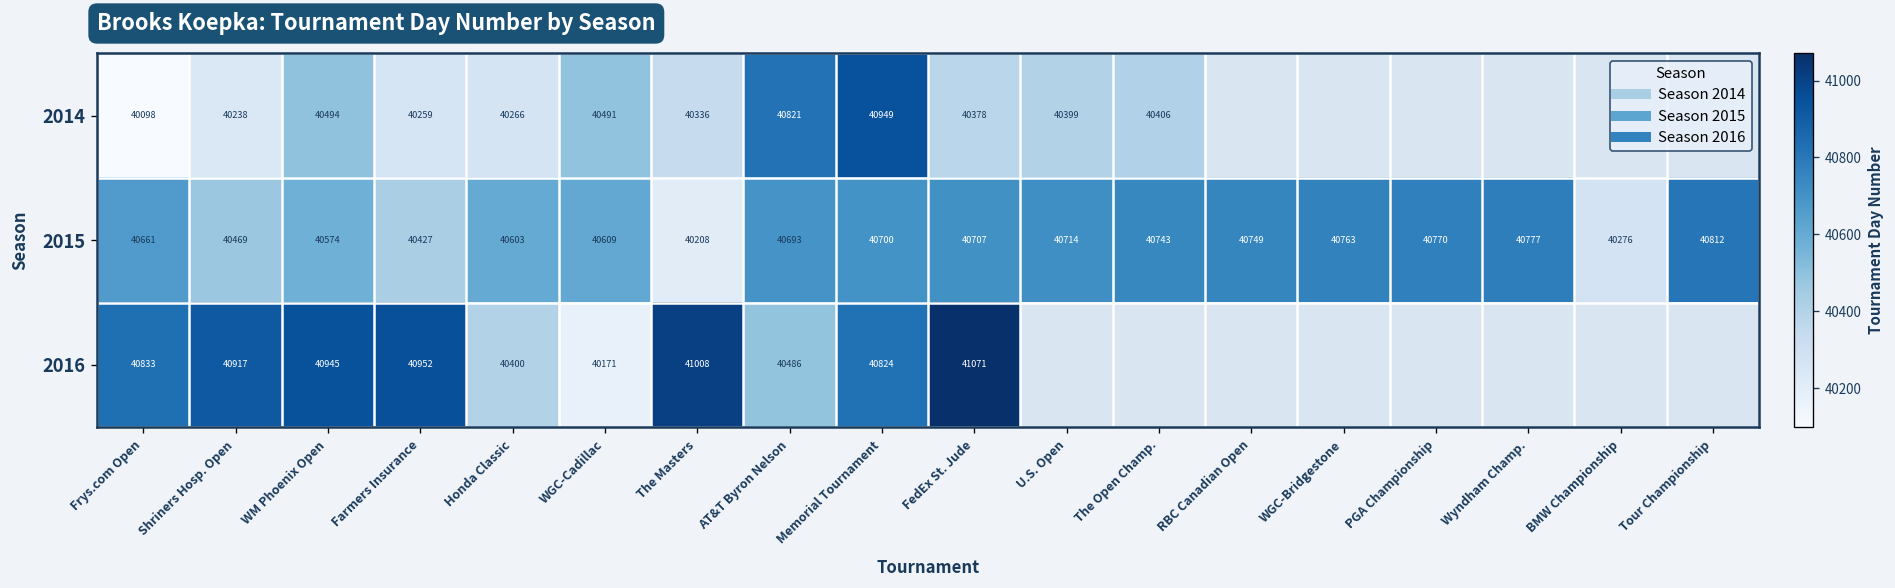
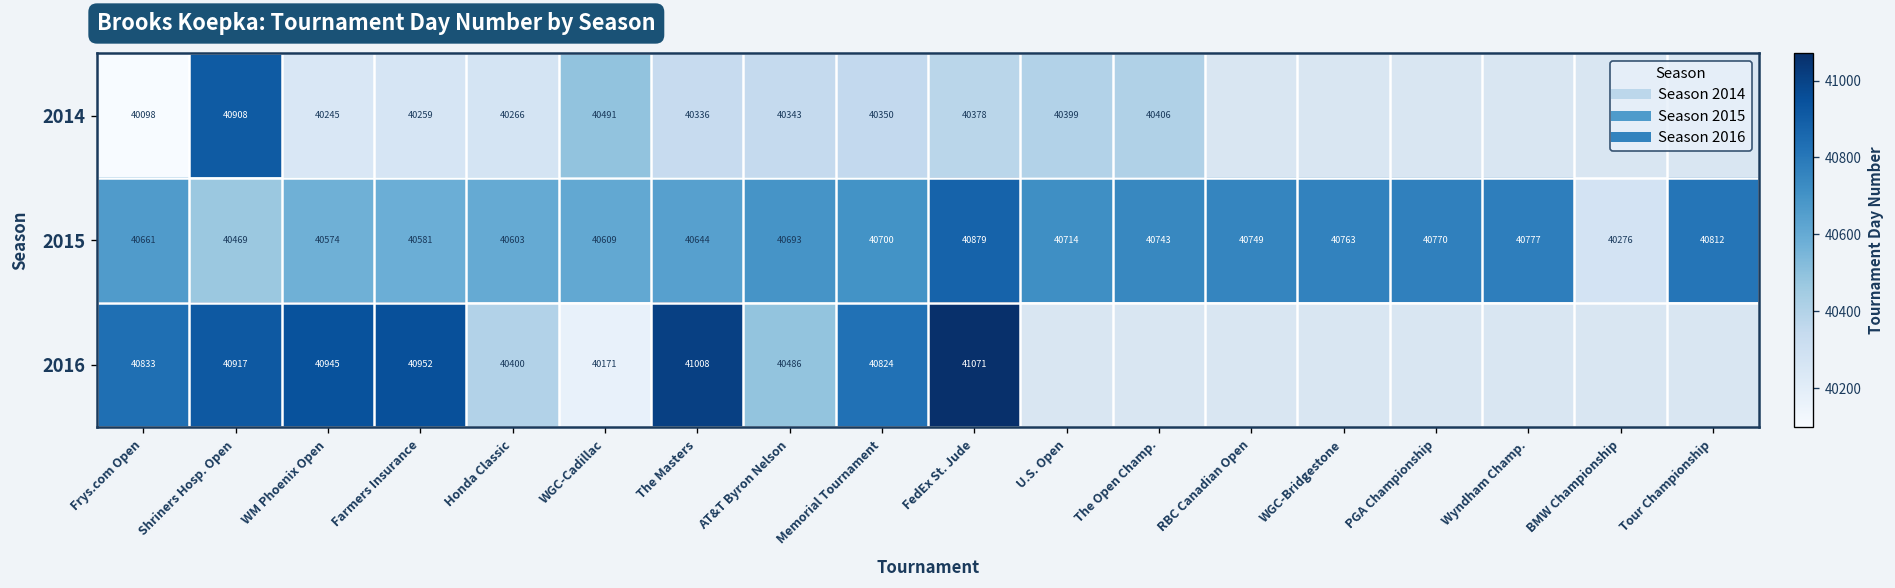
2014, Shriners Hosp. Open: 40238 -> 40908
2014, WM Phoenix Open: 40494 -> 40245
2014, AT&T Byron Nelson: 40821 -> 40343
2014, Memorial Tournament: 40949 -> 40350
2015, Farmers Insurance: 40427 -> 40581
2015, The Masters: 40208 -> 40644
2015, FedEx St. Jude: 40707 -> 40879
